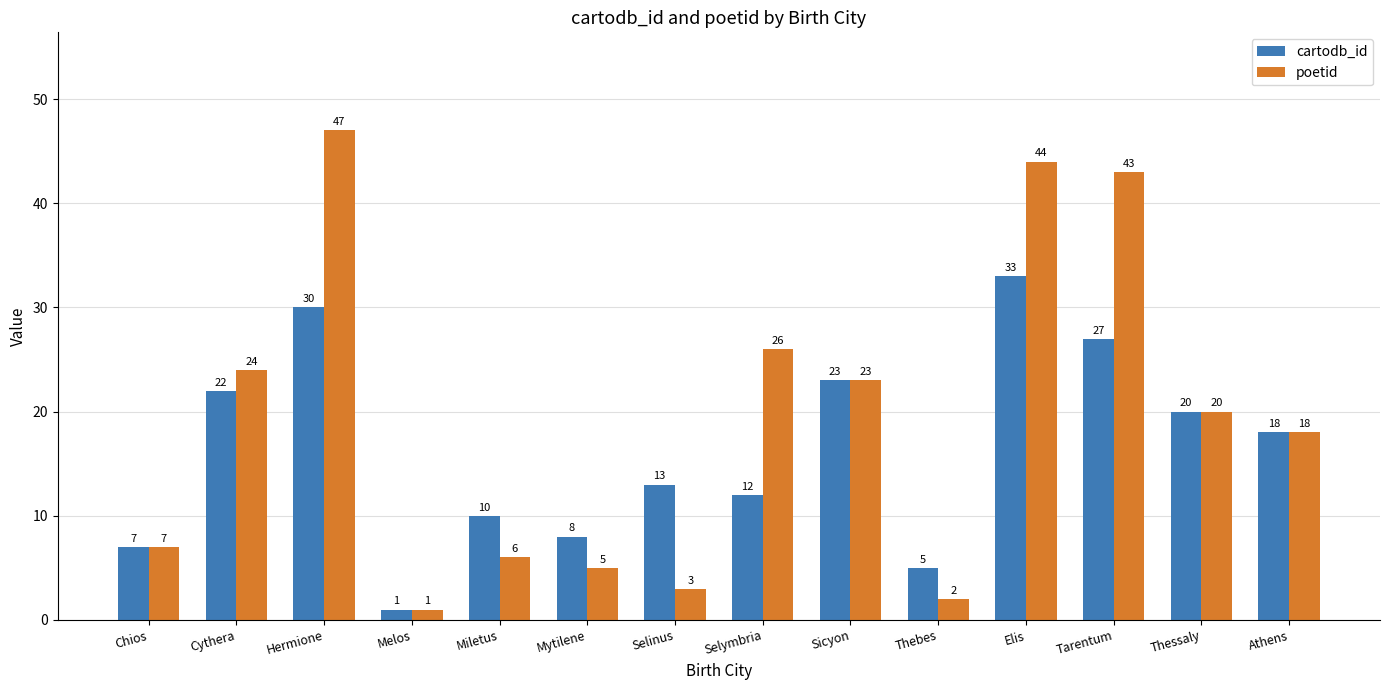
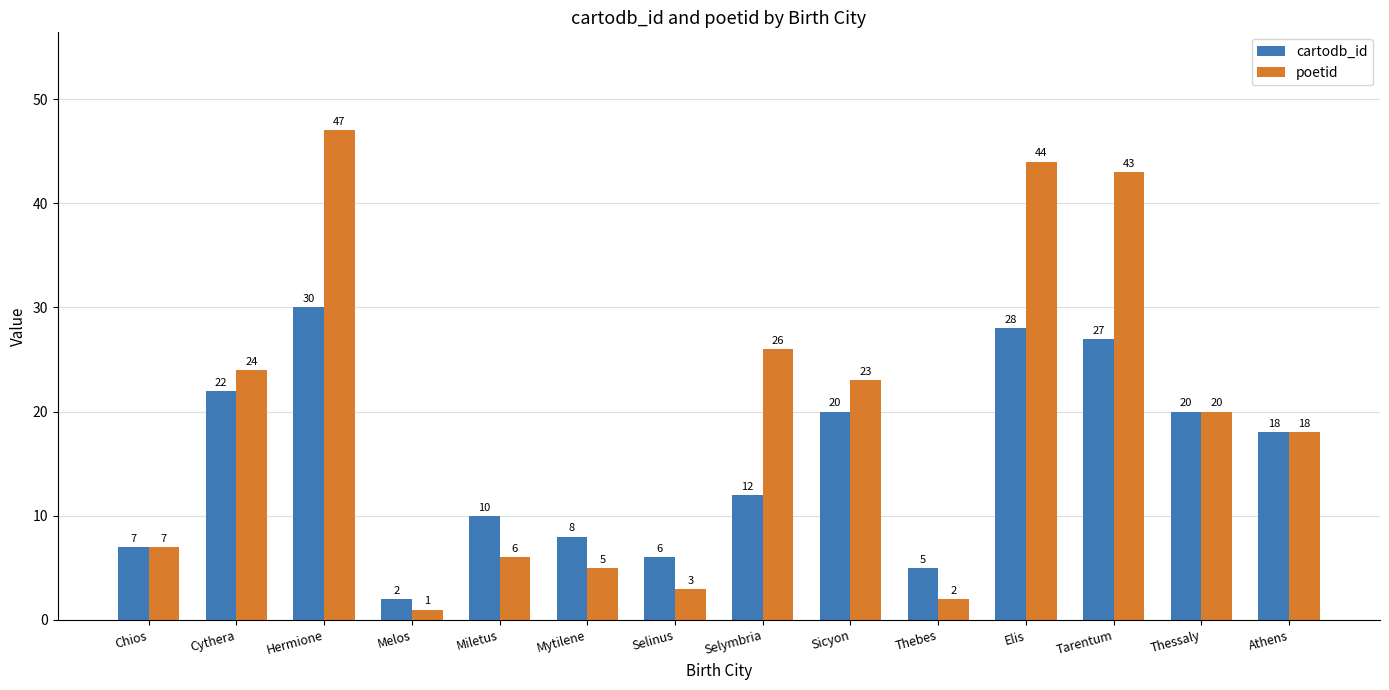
cartodb_id, Melos: 1 -> 2
cartodb_id, Selinus: 13 -> 6
cartodb_id, Sicyon: 23 -> 20
cartodb_id, Elis: 33 -> 28
